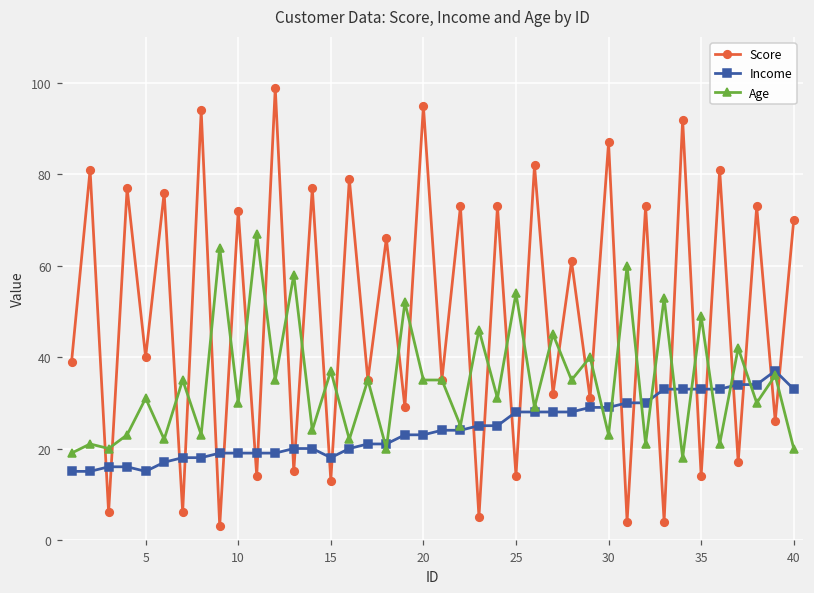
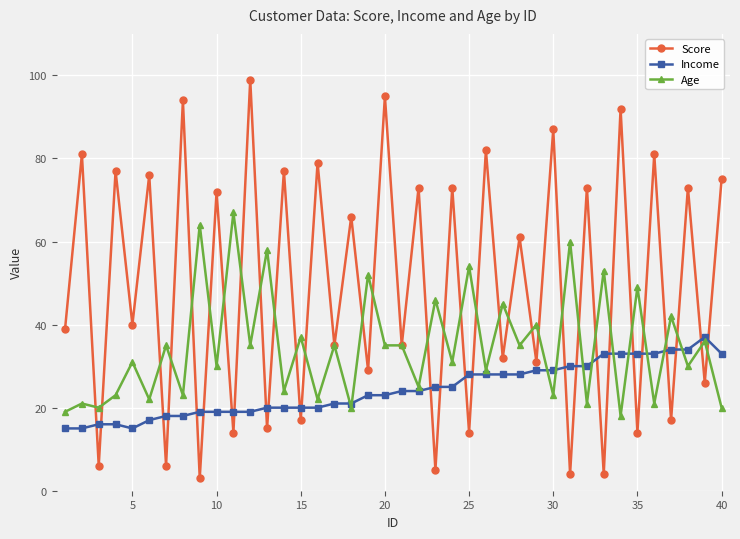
Score, 15: 13 -> 17
Income, 15: 18 -> 20
Score, 40: 70 -> 75
